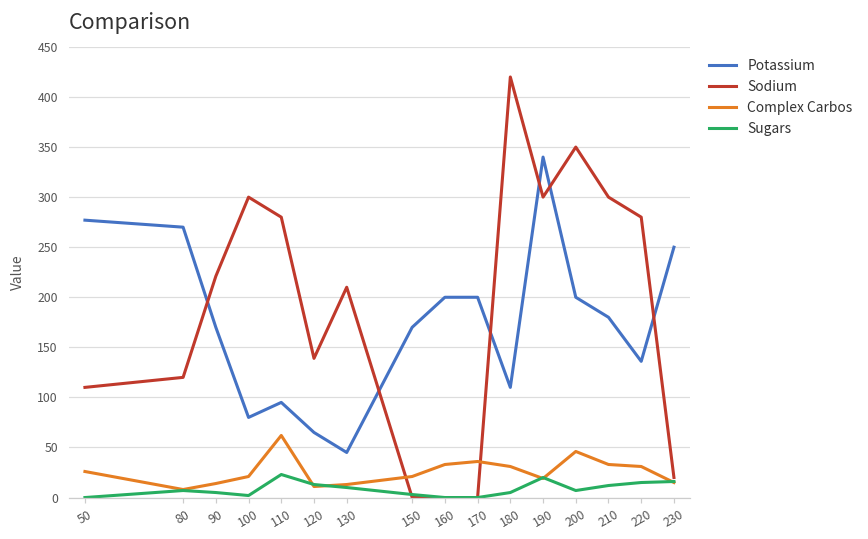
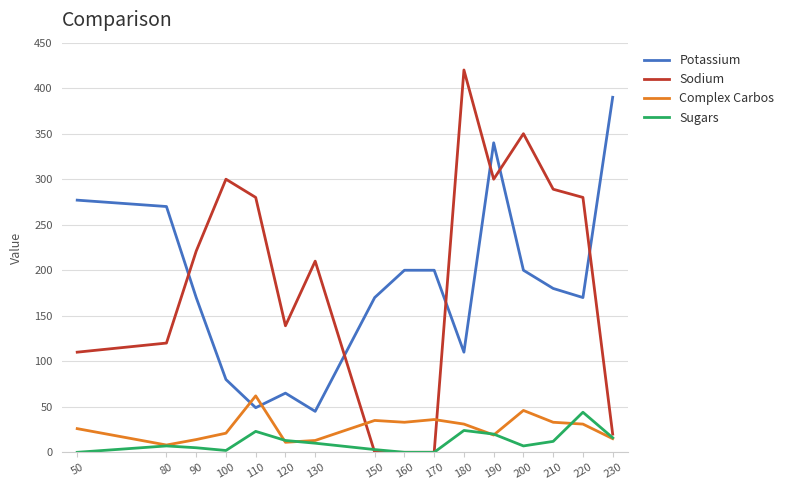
Potassium, 110: 100 -> 50
Complex Carbos, 150: 20 -> 40
Sugars, 180: 10 -> 20
Sodium, 210: 300 -> 290
Potassium, 220: 140 -> 170
Sugars, 220: 20 -> 40
Potassium, 230: 250 -> 390
